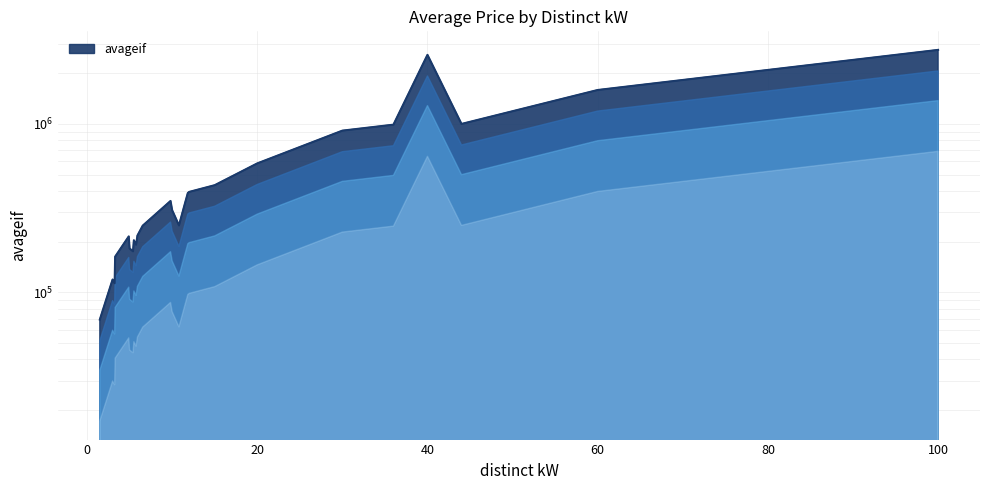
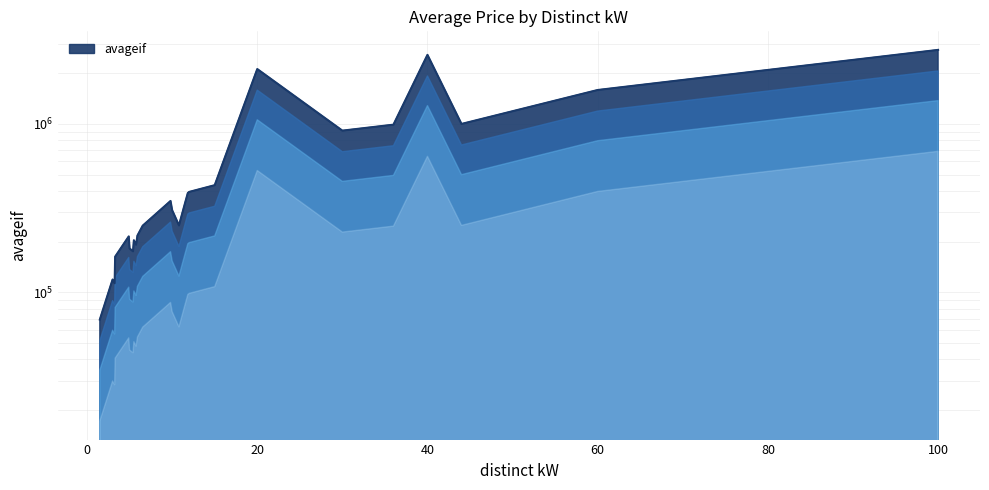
avageif, 20: 580000 -> 2100000
